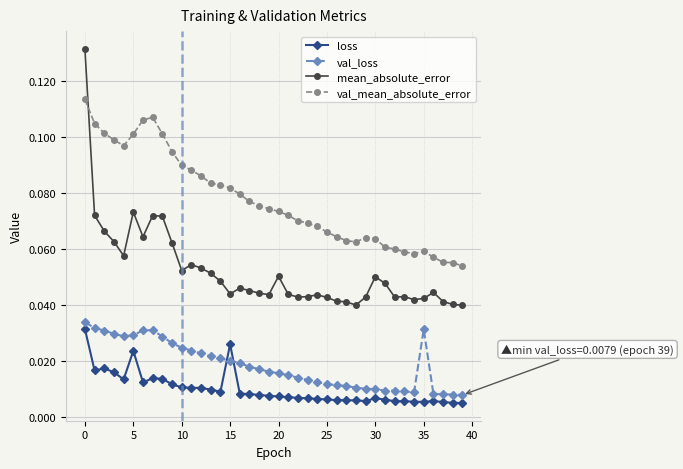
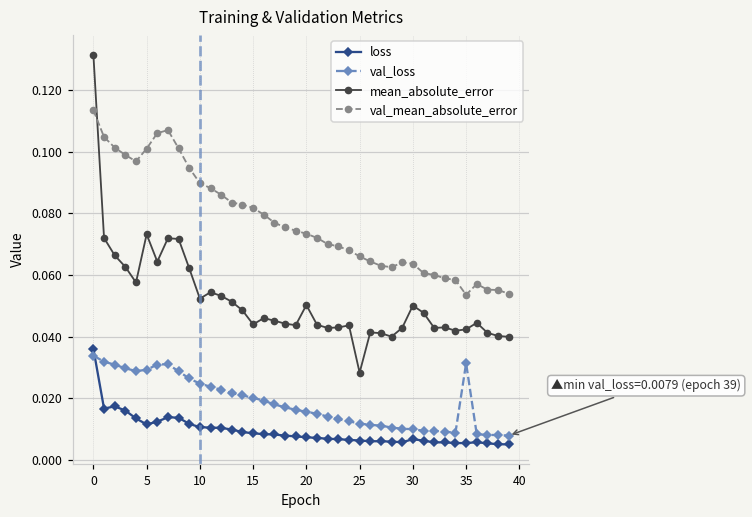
loss, 0: 0.031 -> 0.036
loss, 5: 0.024 -> 0.012
loss, 15: 0.026 -> 0.009
mean_absolute_error, 25: 0.043 -> 0.028
val_mean_absolute_error, 35: 0.059 -> 0.054
